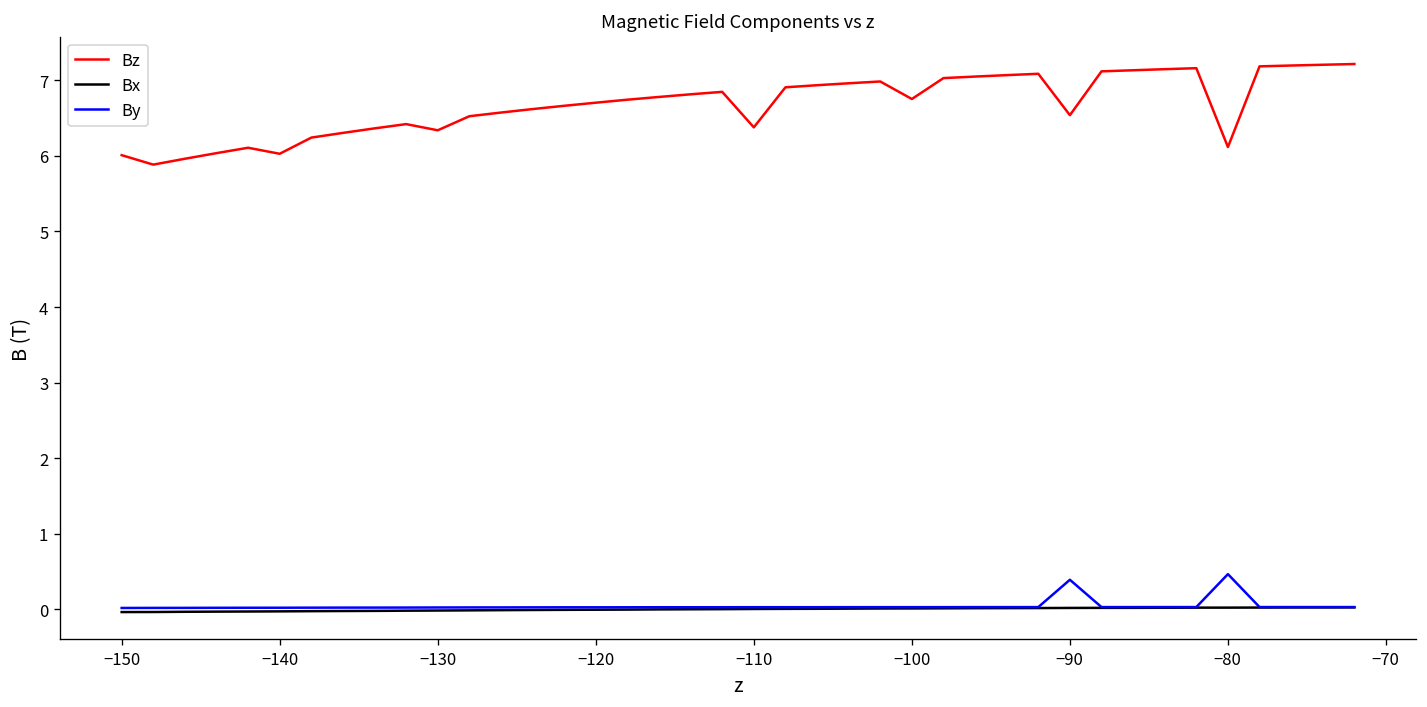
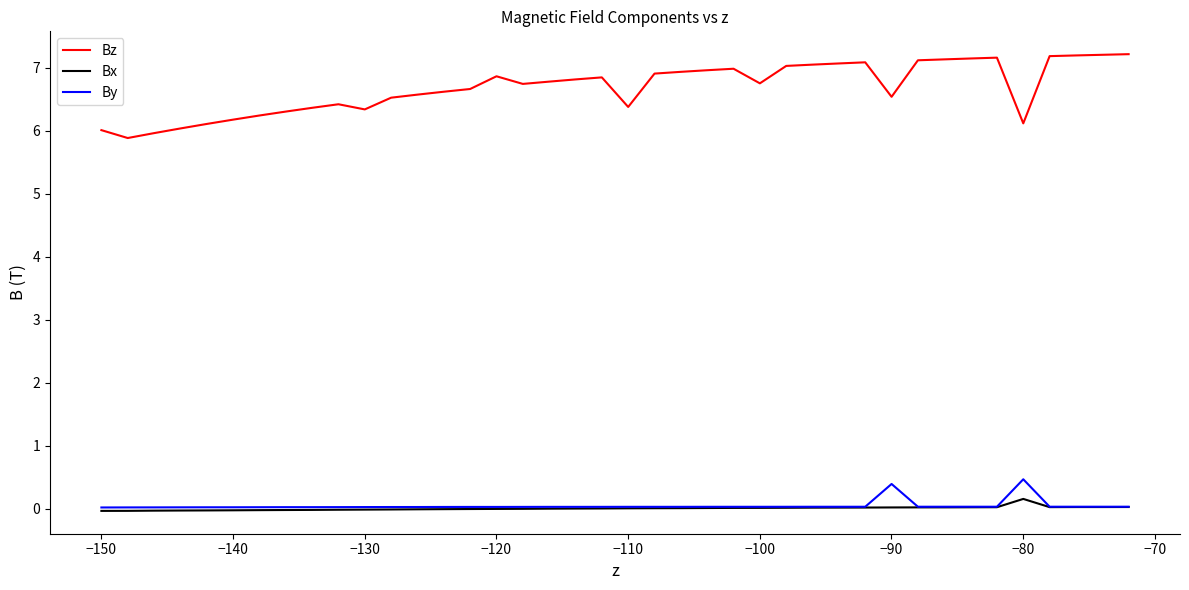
Bz, −140: 6.0 -> 6.2
Bz, −120: 6.7 -> 6.9
Bx, −80: 0.0 -> 0.2
